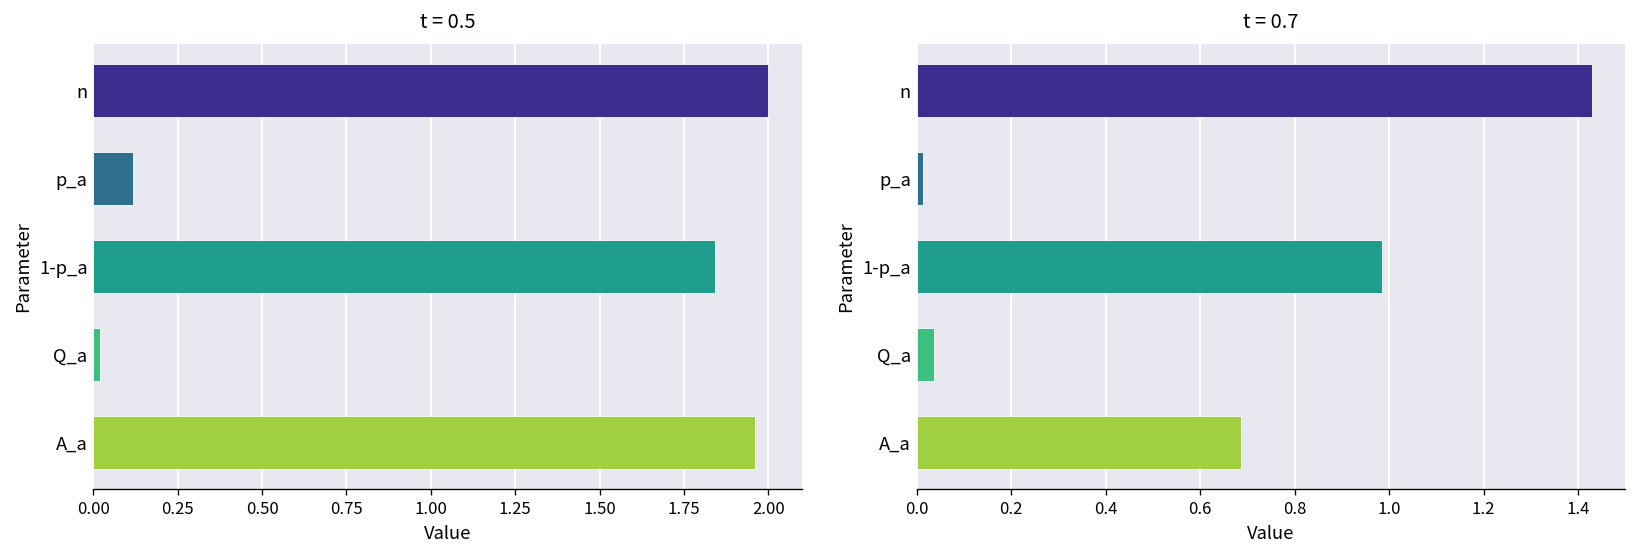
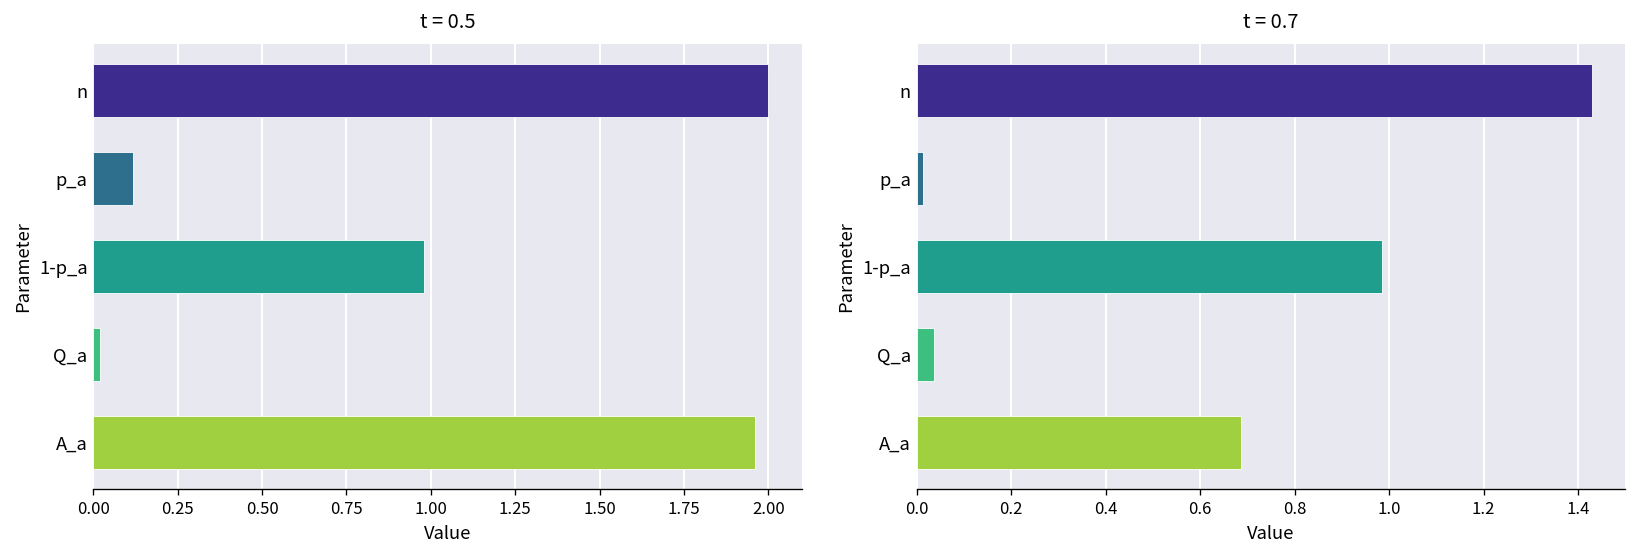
t = 0.5, 1-p_a: 1.84 -> 0.98
